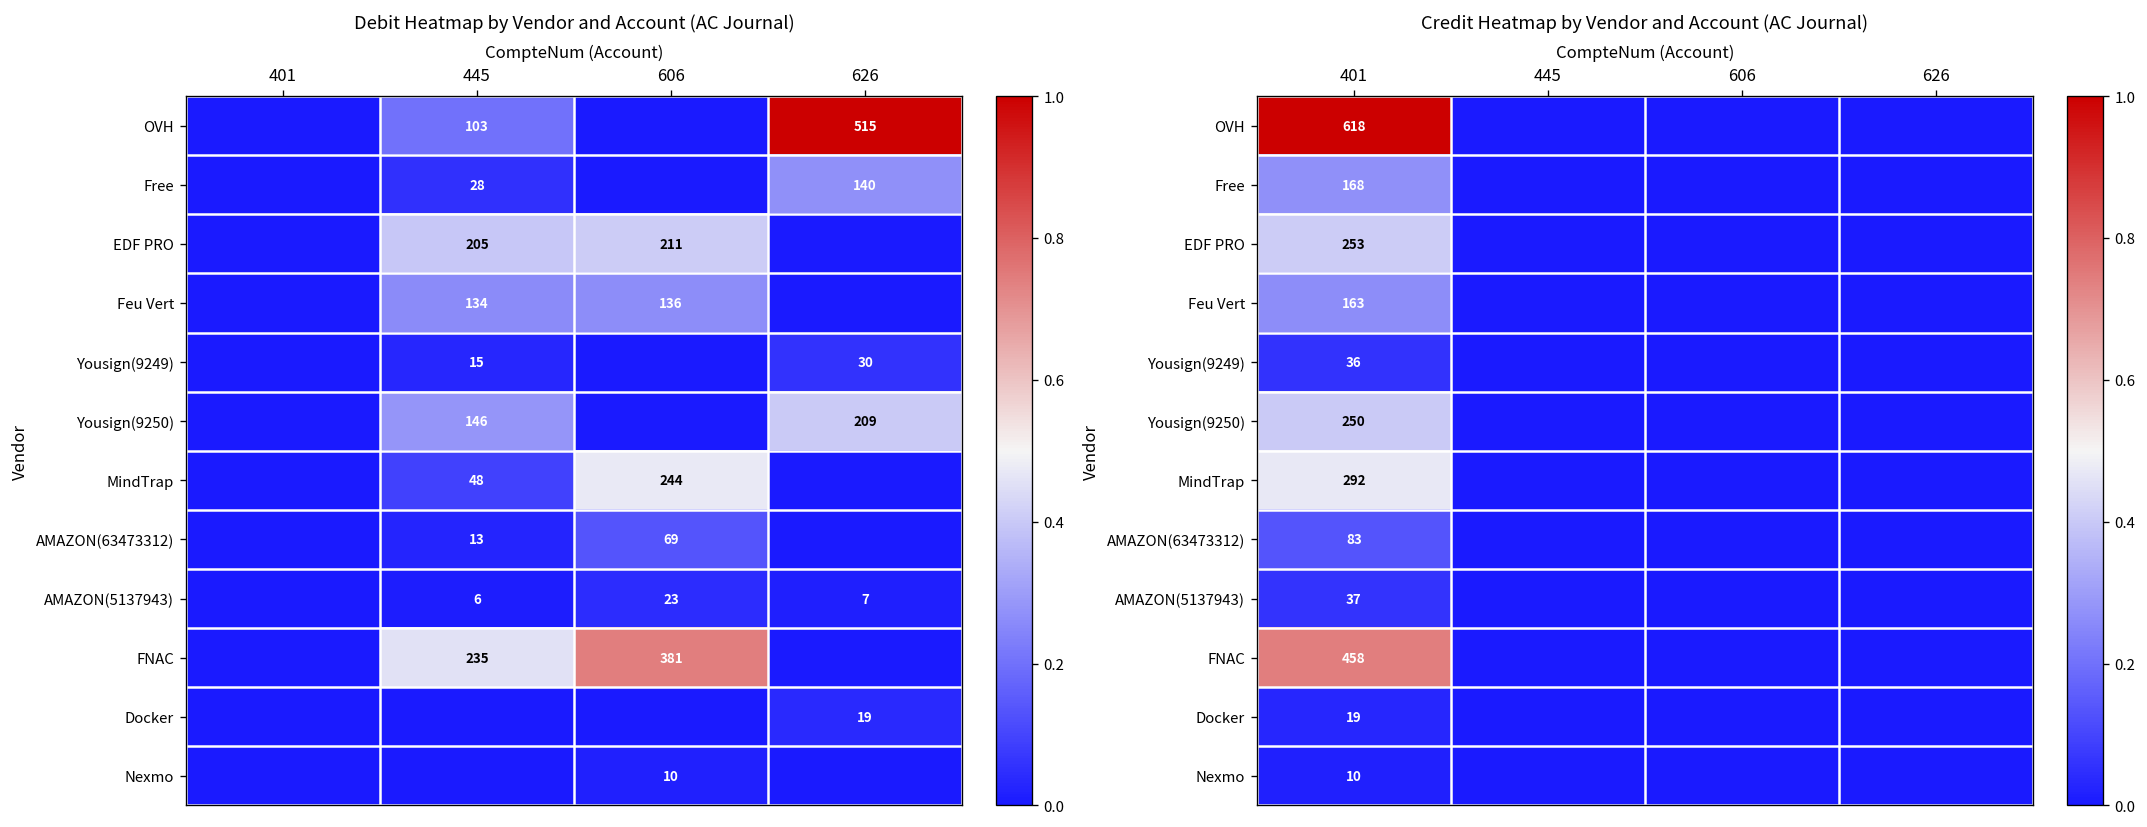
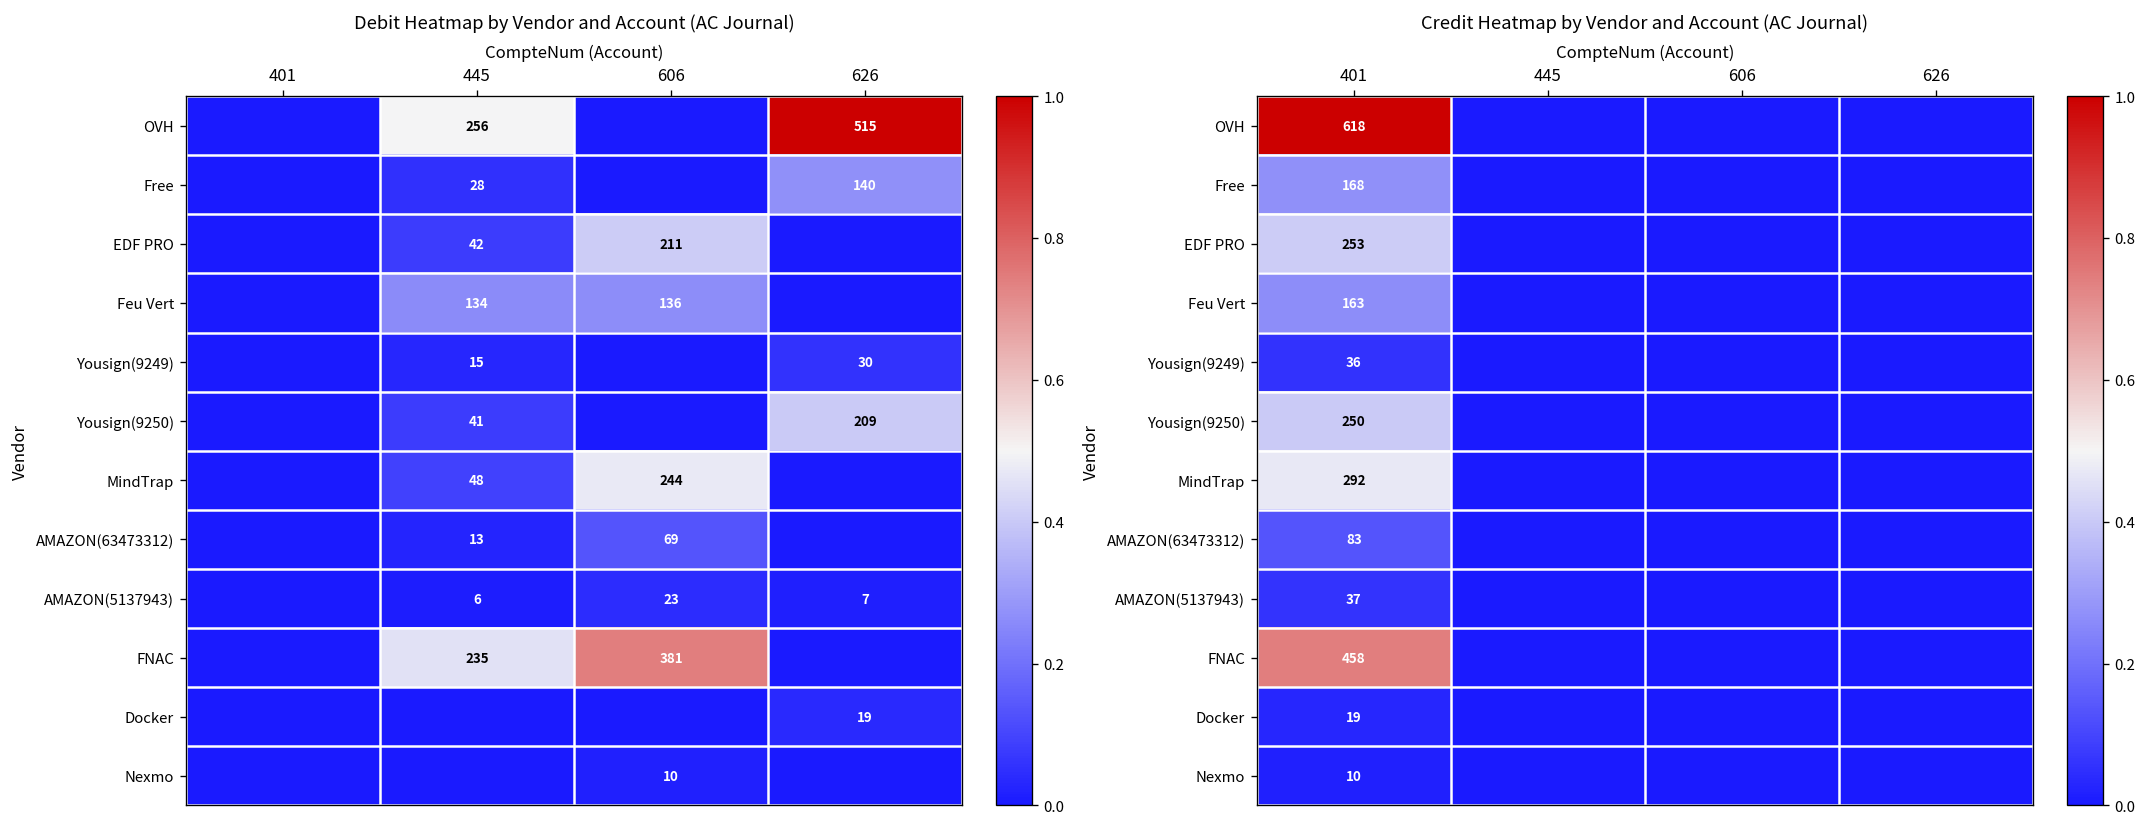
Debit Heatmap by Vendor and Account (AC Journal), OVH, 445: 103 -> 256
Debit Heatmap by Vendor and Account (AC Journal), EDF PRO, 445: 205 -> 42
Debit Heatmap by Vendor and Account (AC Journal), Yousign(9250), 445: 146 -> 41
